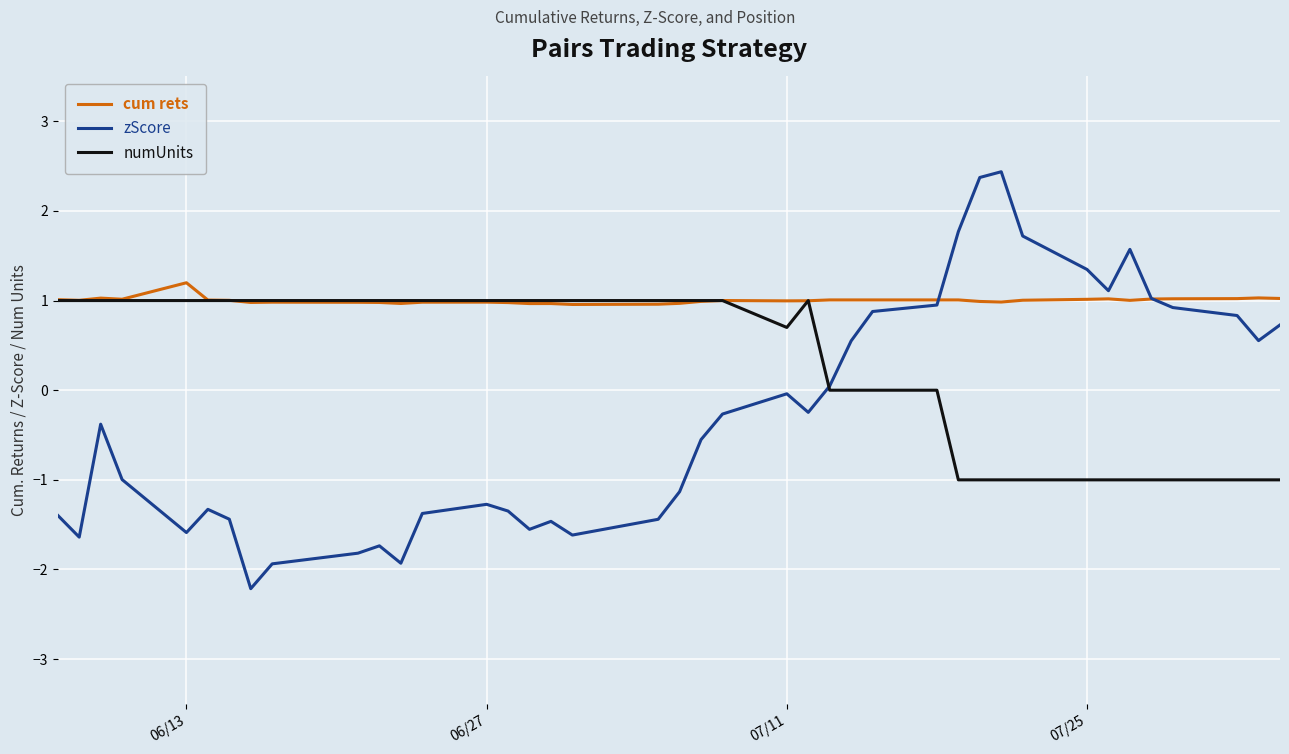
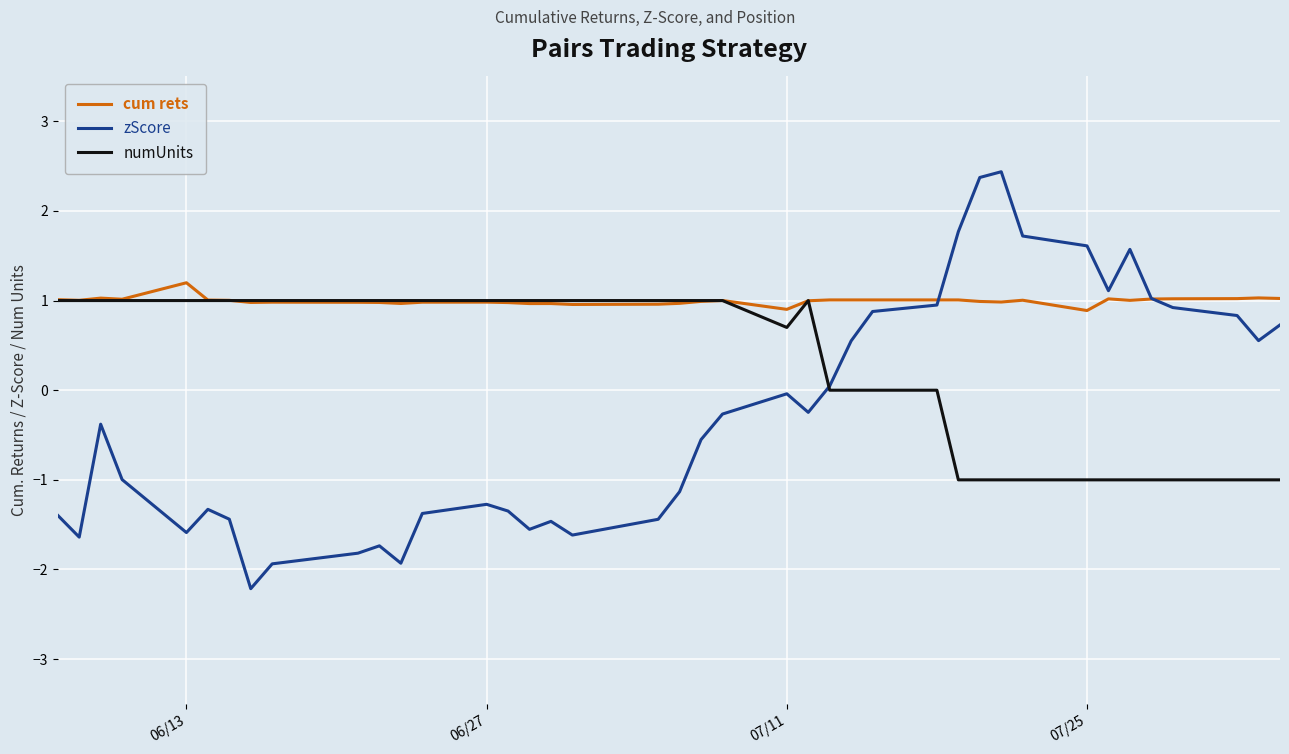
cum rets, 07/11: 1.0 -> 0.9
cum rets, 07/25: 1.0 -> 0.9
zScore, 07/25: 1.3 -> 1.6
